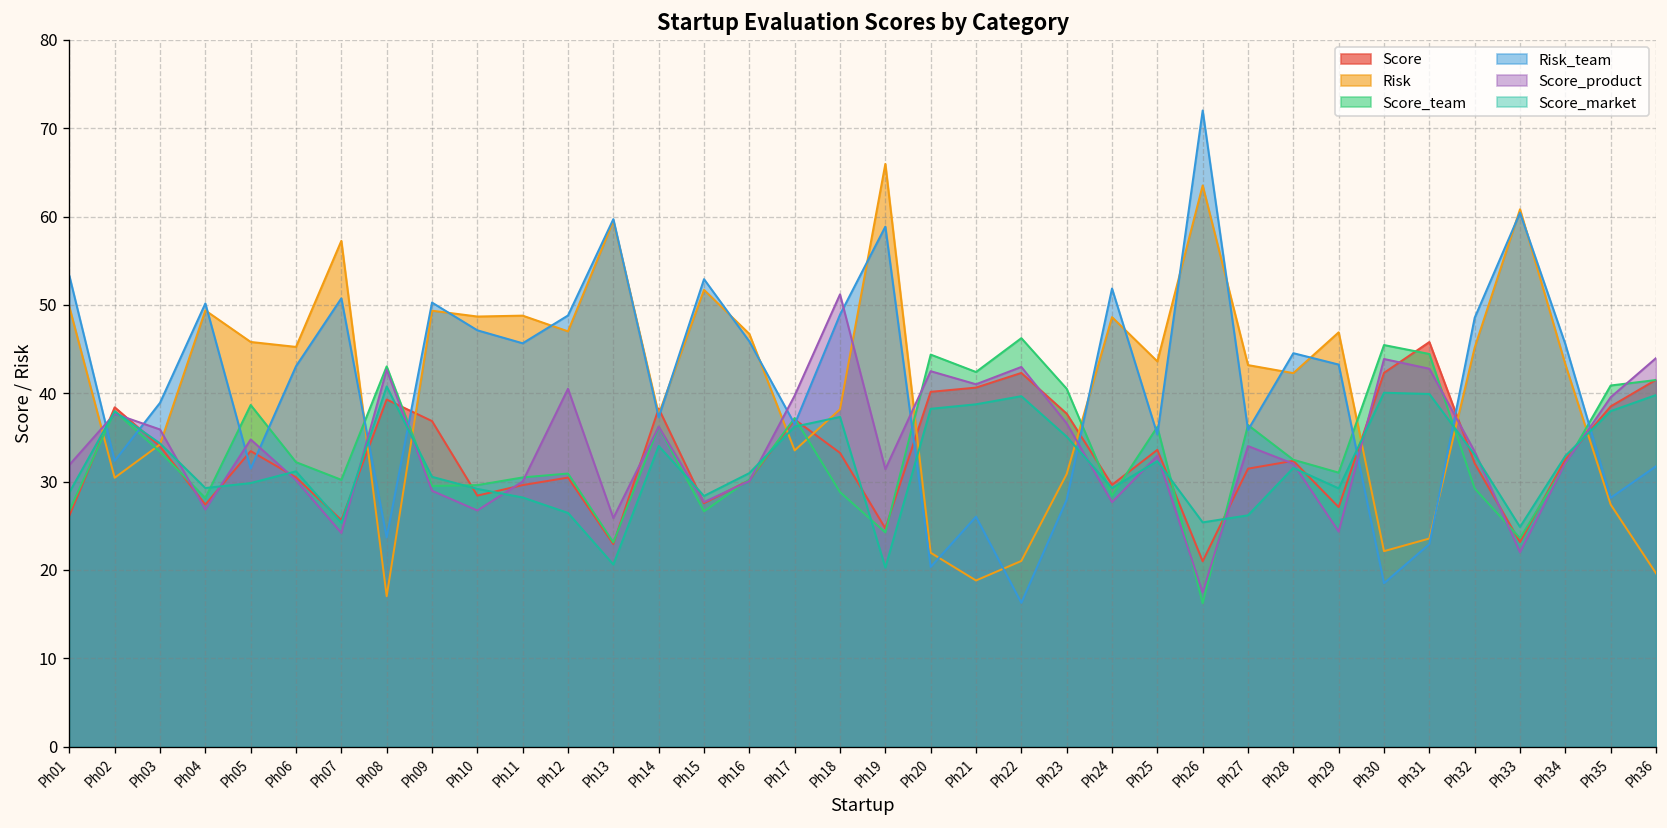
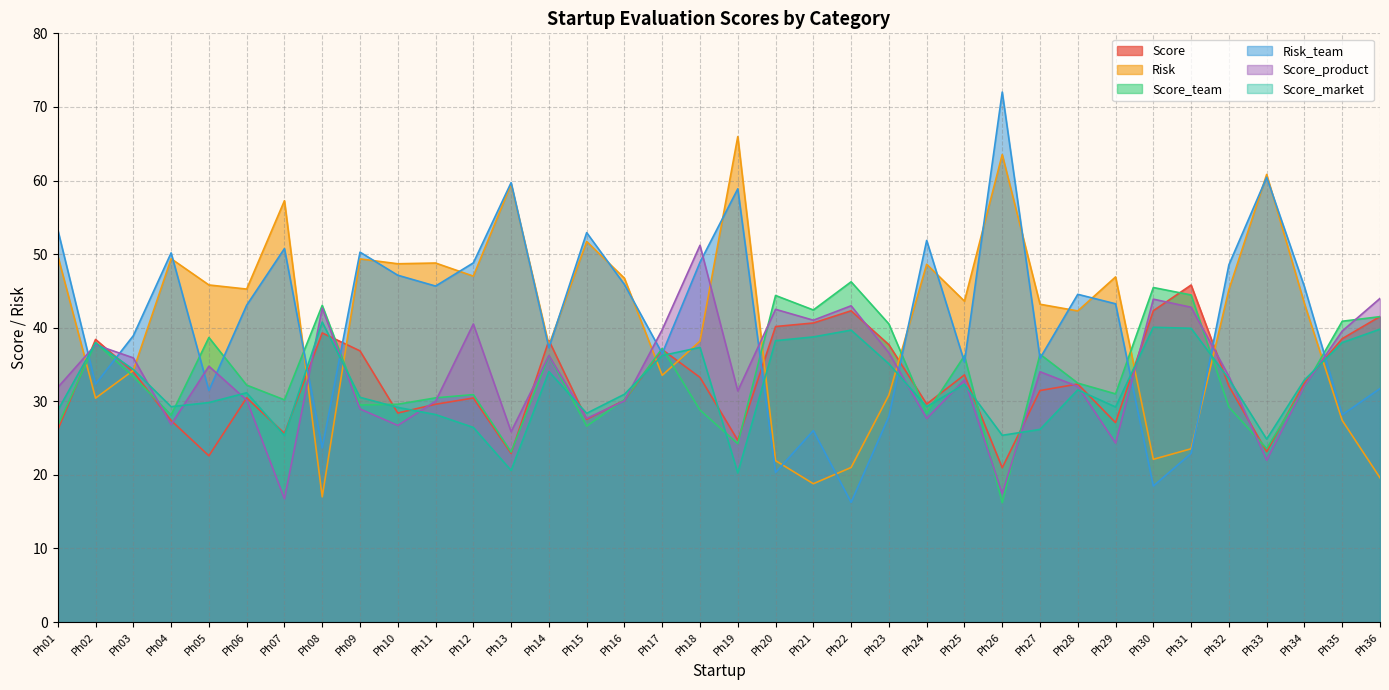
Score, Ph05: 33 -> 23
Score_product, Ph07: 24 -> 17
